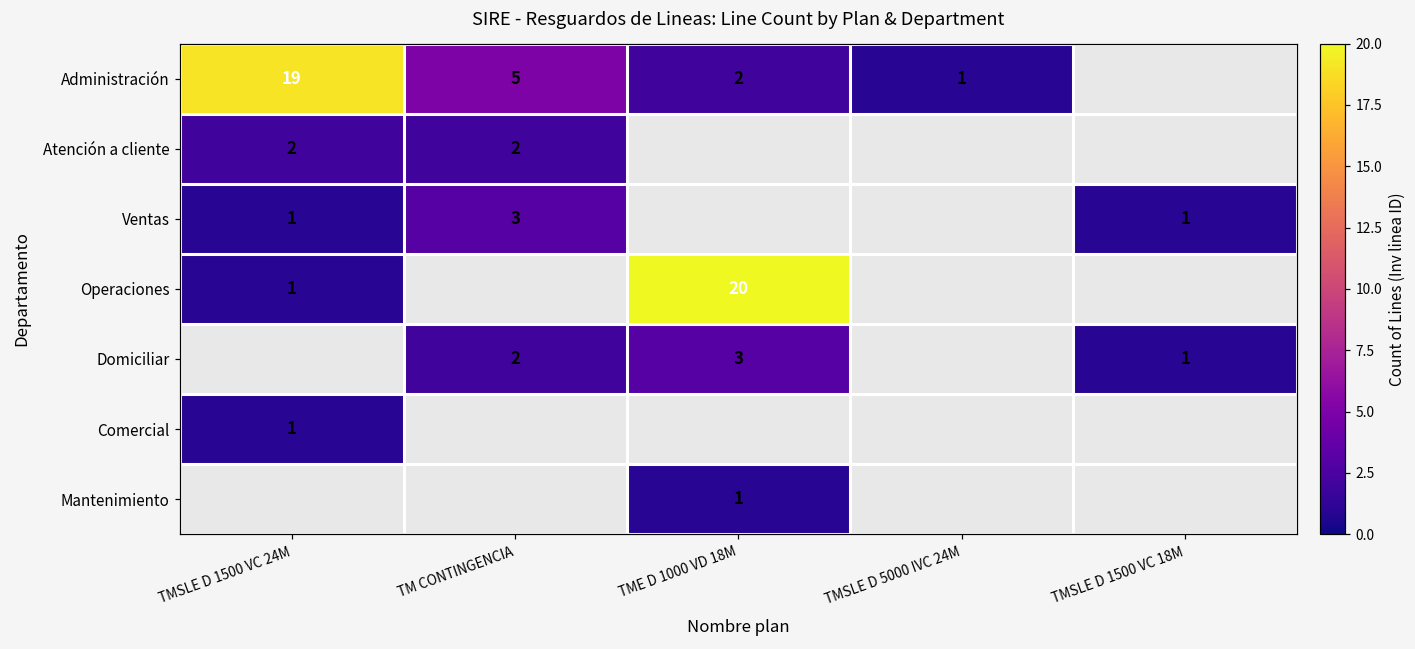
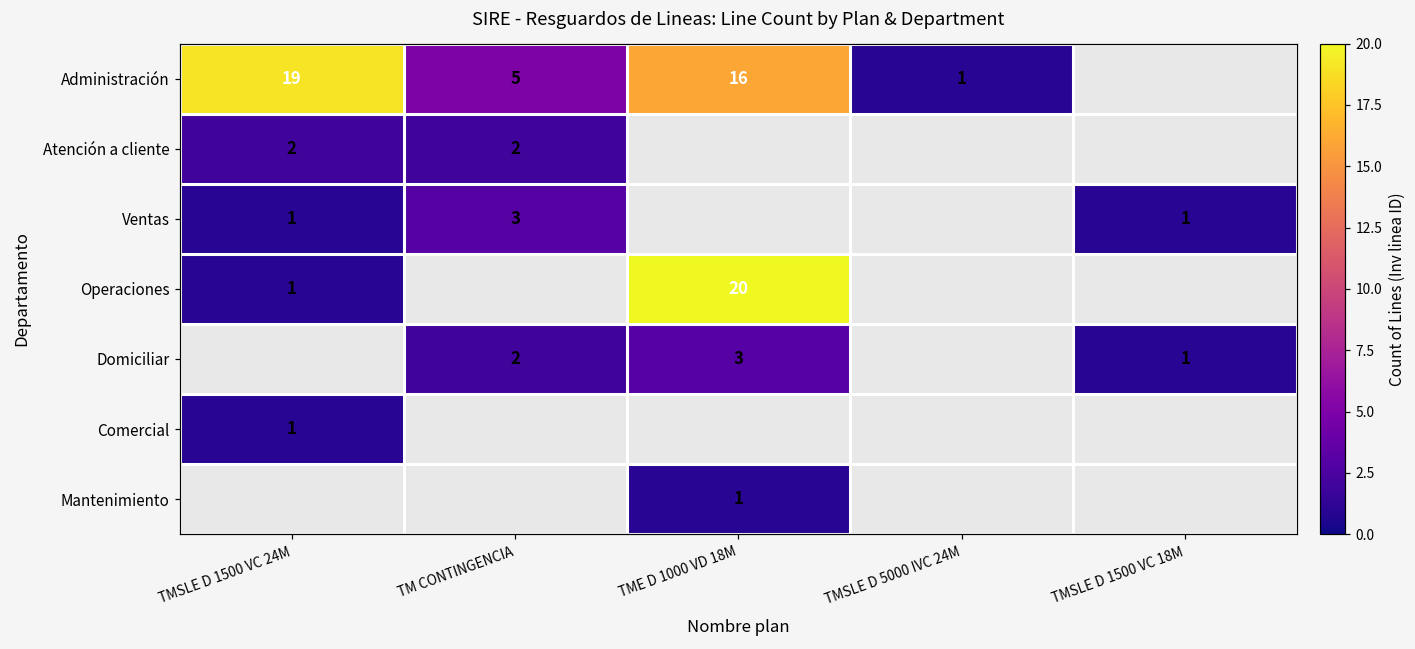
Administración, TME D 1000 VD 18M: 2 -> 16
